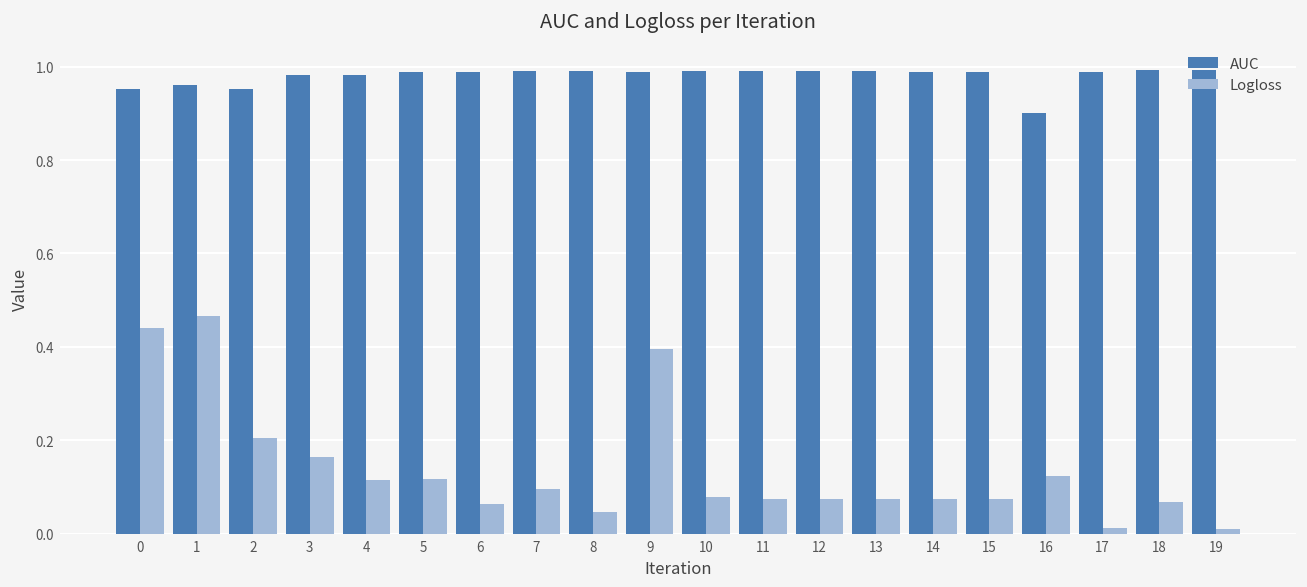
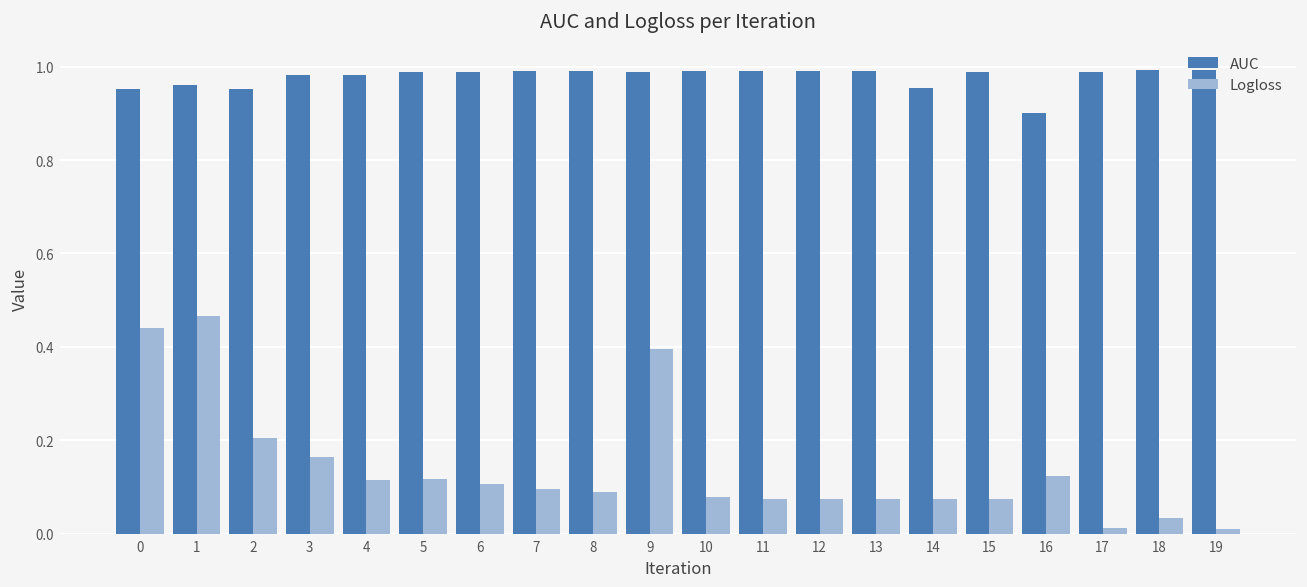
Logloss, 6: 0.06 -> 0.11
Logloss, 8: 0.05 -> 0.09
AUC, 14: 0.99 -> 0.95
Logloss, 18: 0.07 -> 0.03
